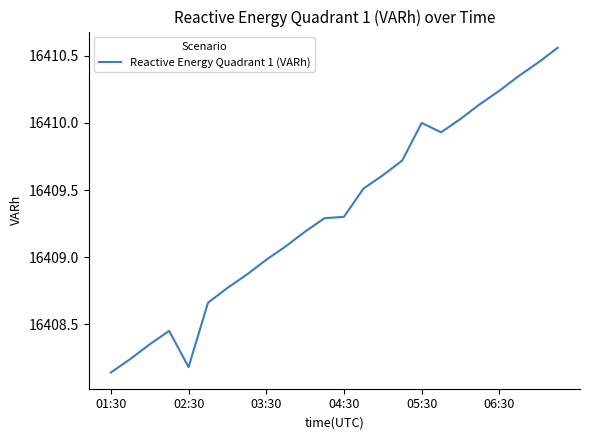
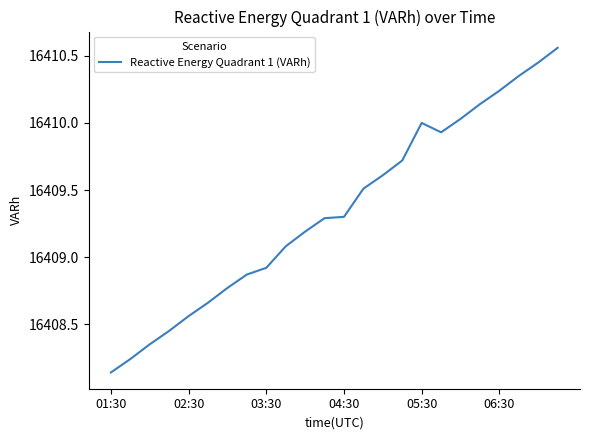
02:30: 16408.18 -> 16408.56
03:30: 16408.98 -> 16408.92
